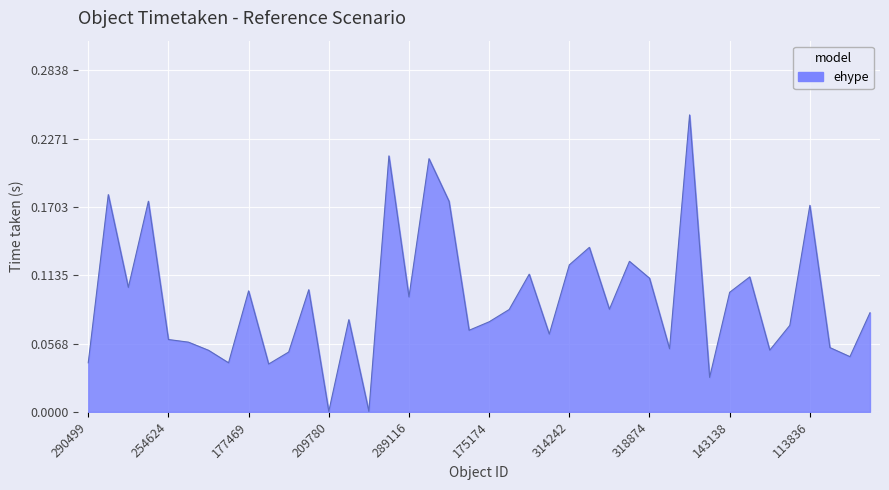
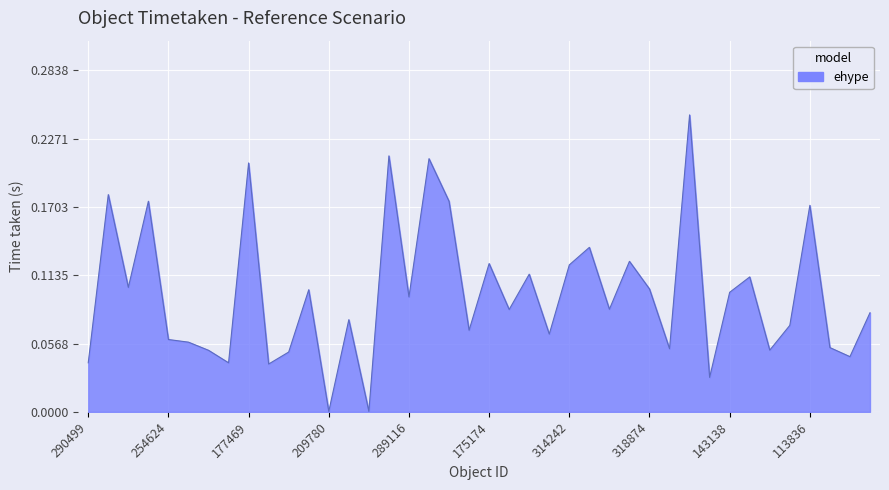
177469: 0.101 -> 0.207
175174: 0.075 -> 0.123
318874: 0.111 -> 0.102
